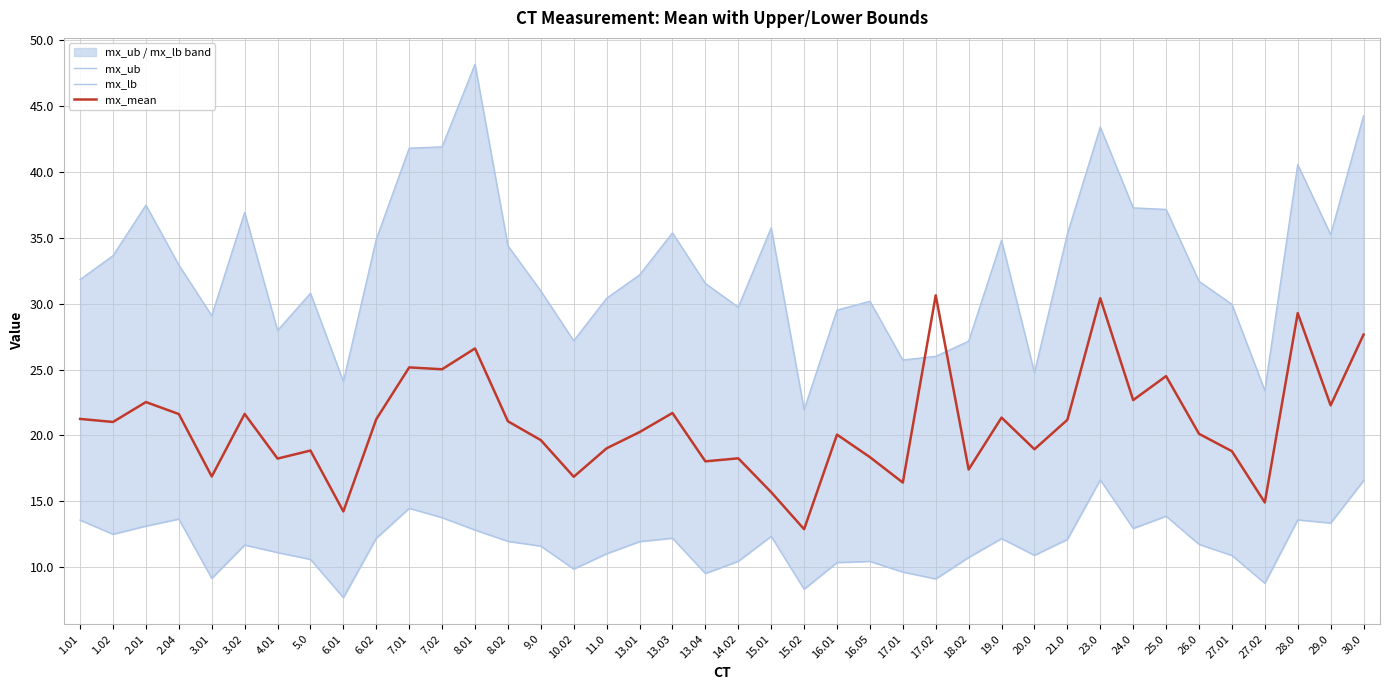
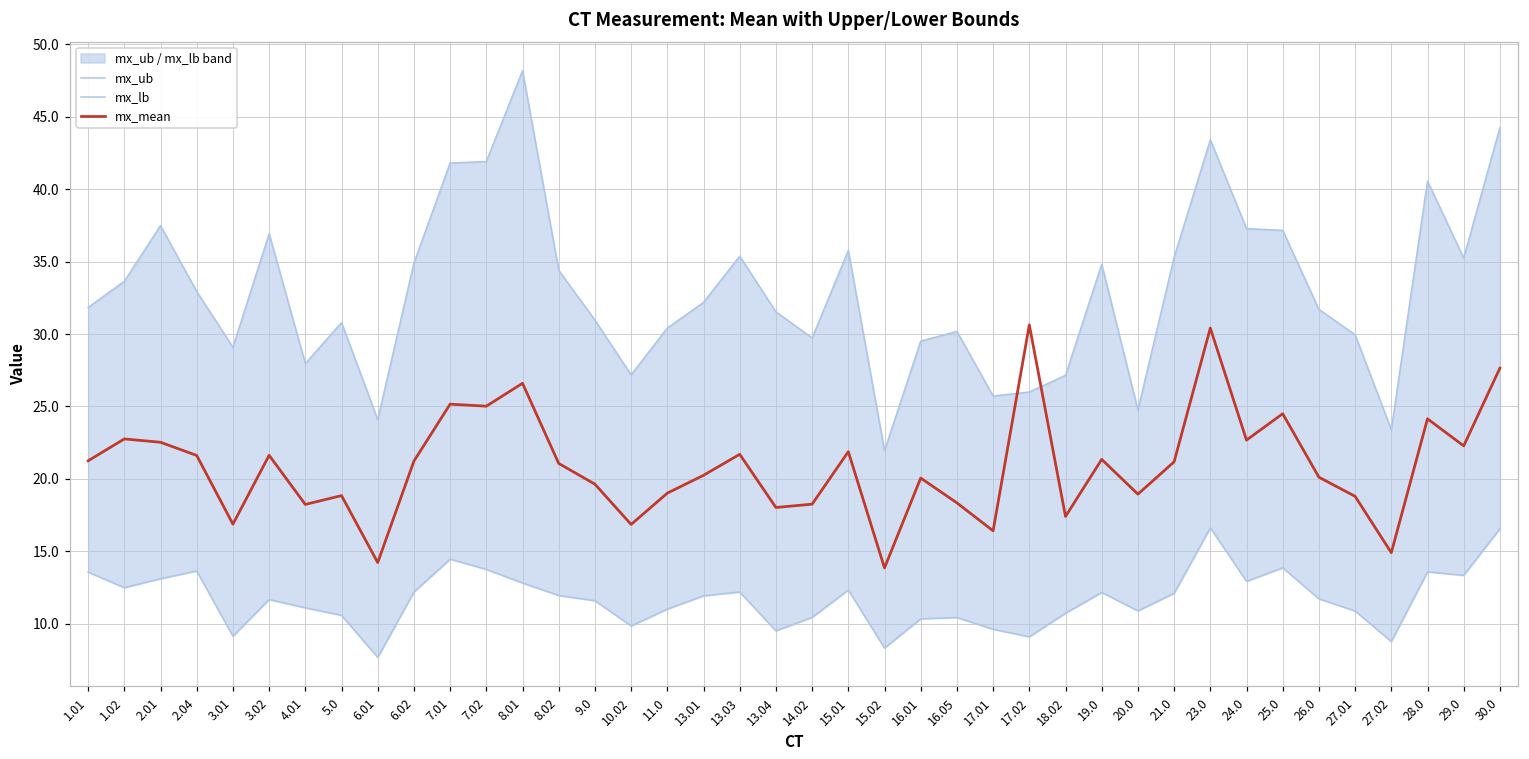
mx_mean, 1.02: 21.0 -> 22.8
mx_mean, 15.01: 15.7 -> 21.9
mx_mean, 15.02: 12.9 -> 13.9
mx_mean, 28.0: 29.3 -> 24.2
